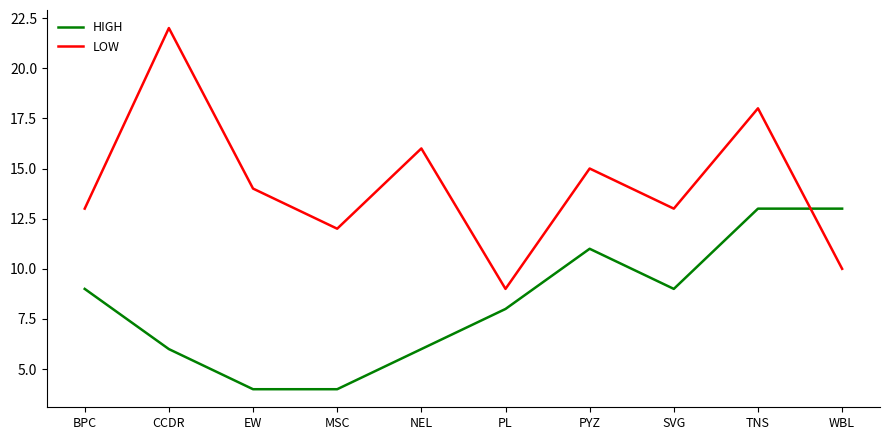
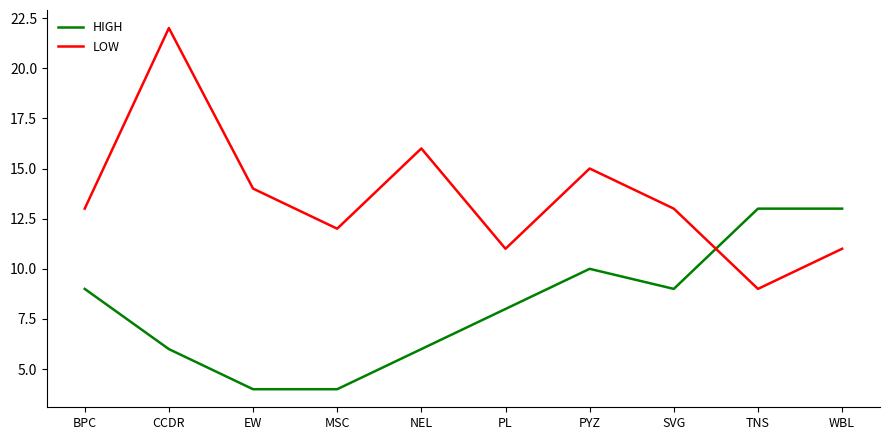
LOW, PL: 9 -> 11
HIGH, PYZ: 11 -> 10
LOW, TNS: 18 -> 9
LOW, WBL: 10 -> 11
